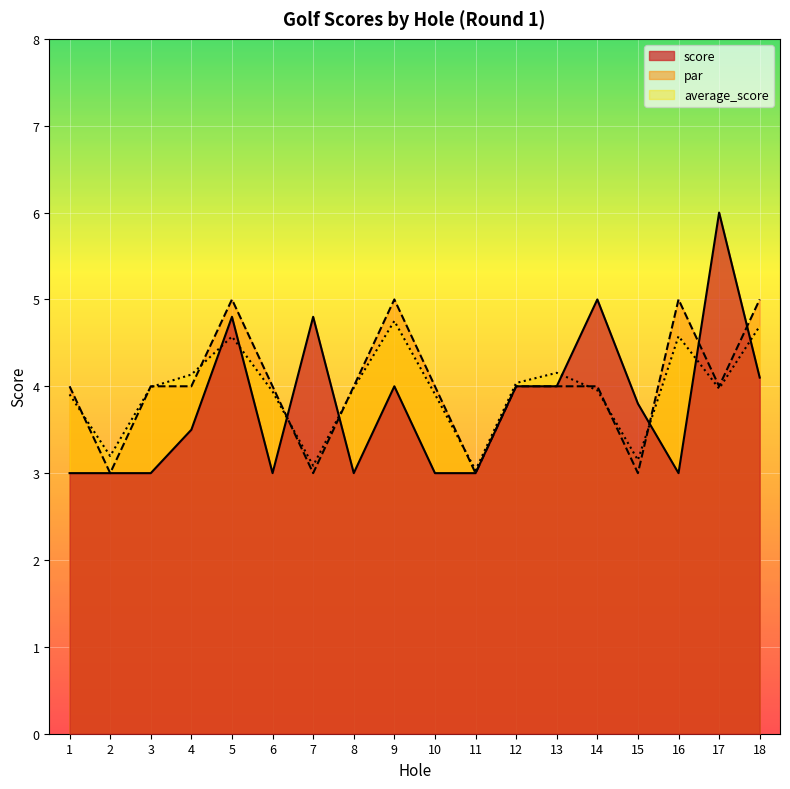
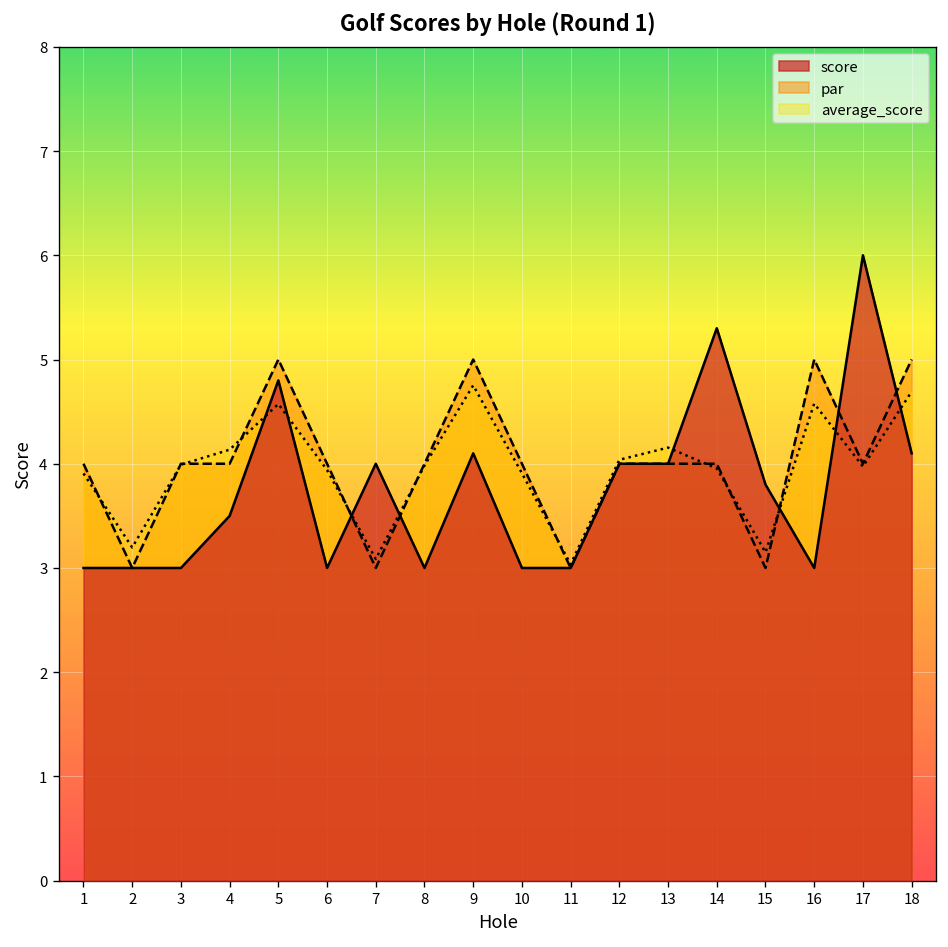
score, 7: 4.8 -> 4.0
score, 9: 4.0 -> 4.1
score, 14: 5.0 -> 5.3
